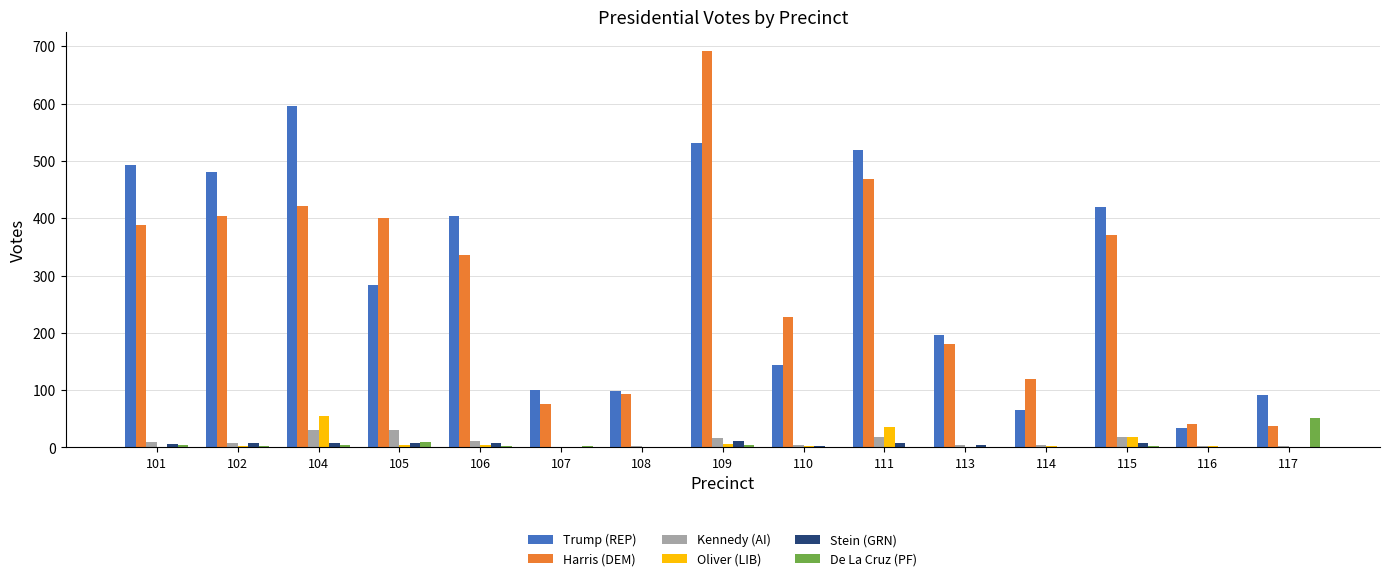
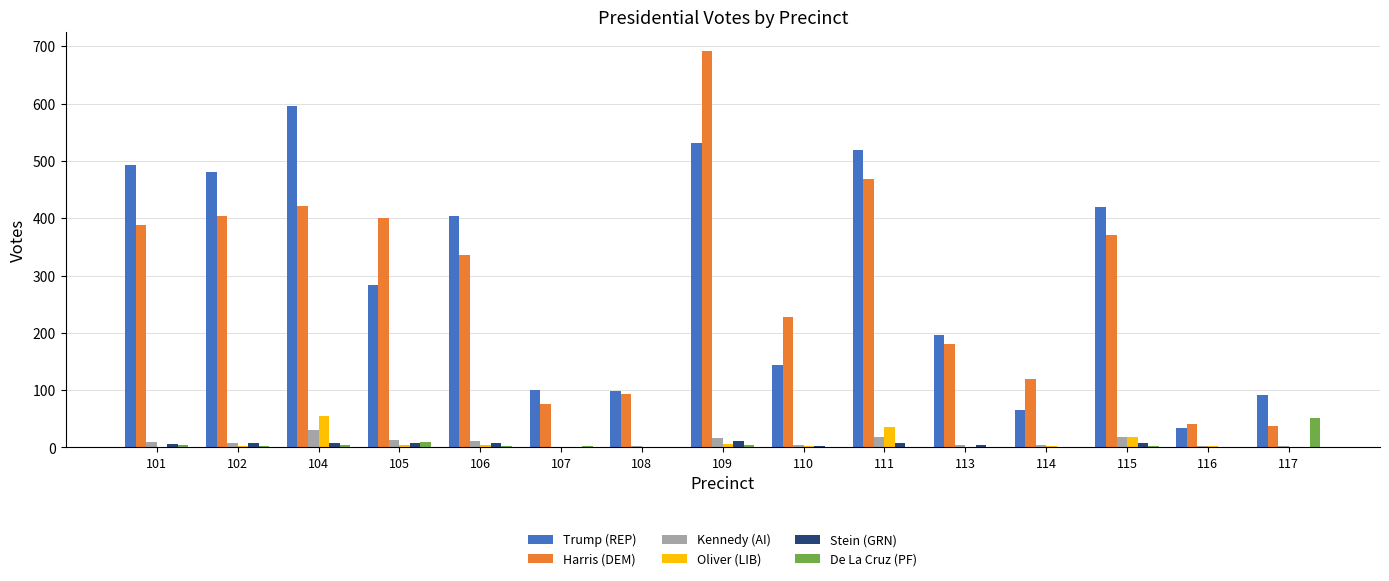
Kennedy (AI), 105: 30 -> 10
